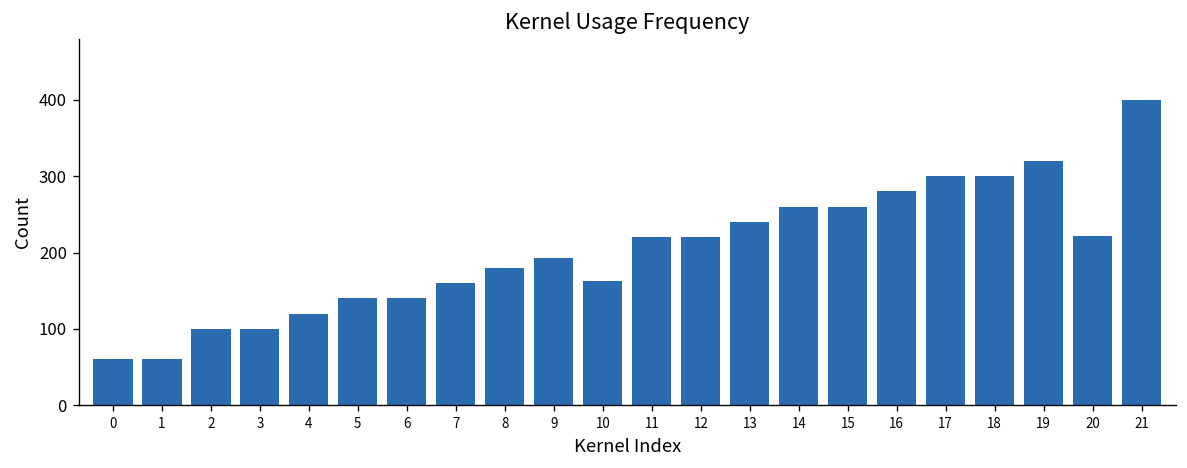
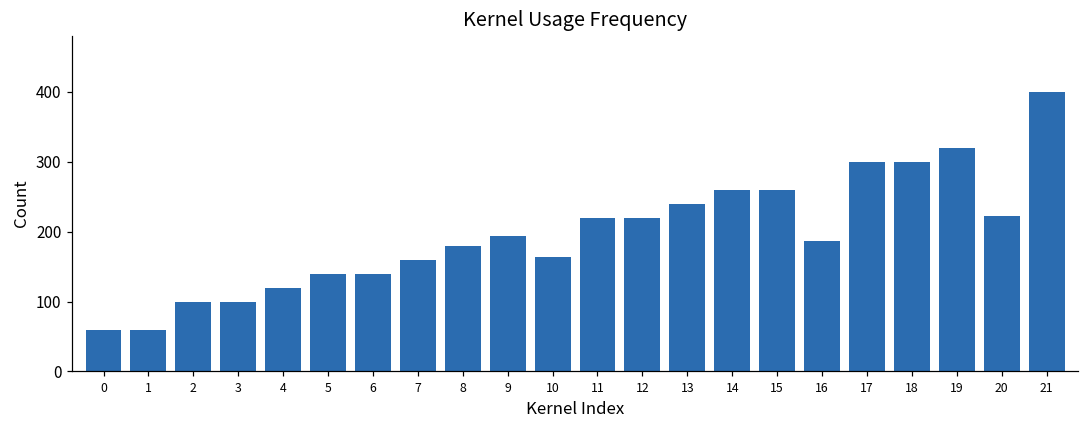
16: 280 -> 190
